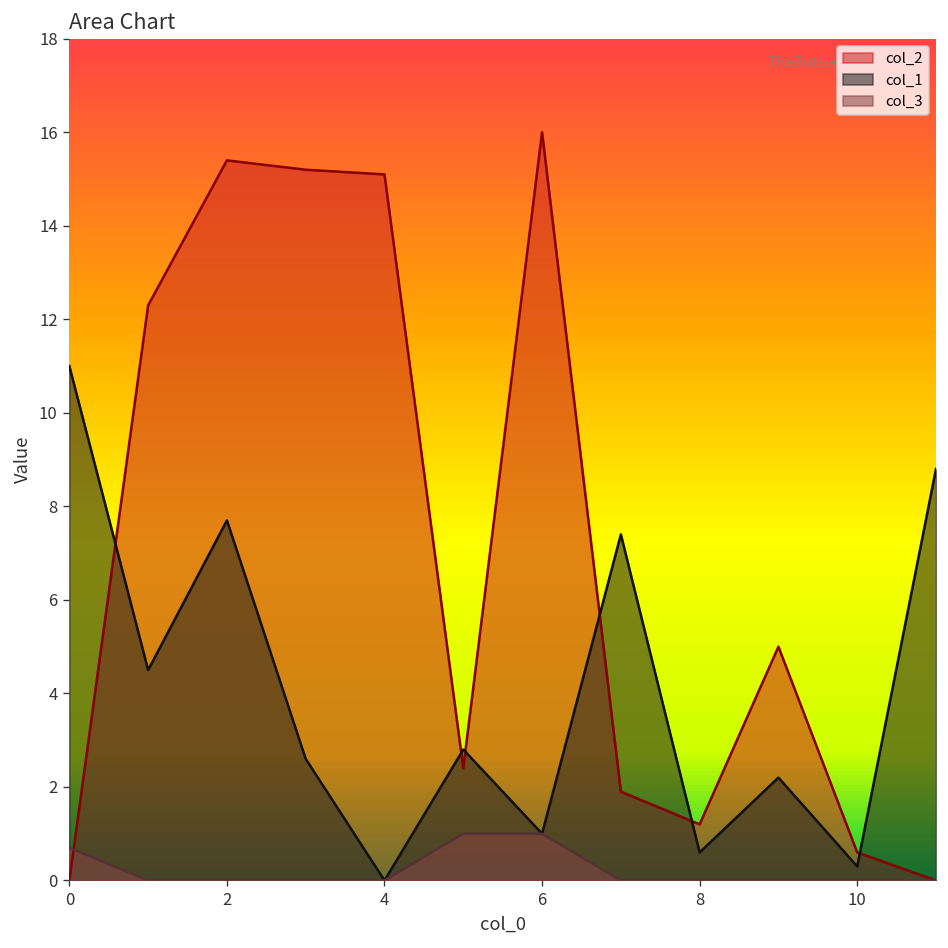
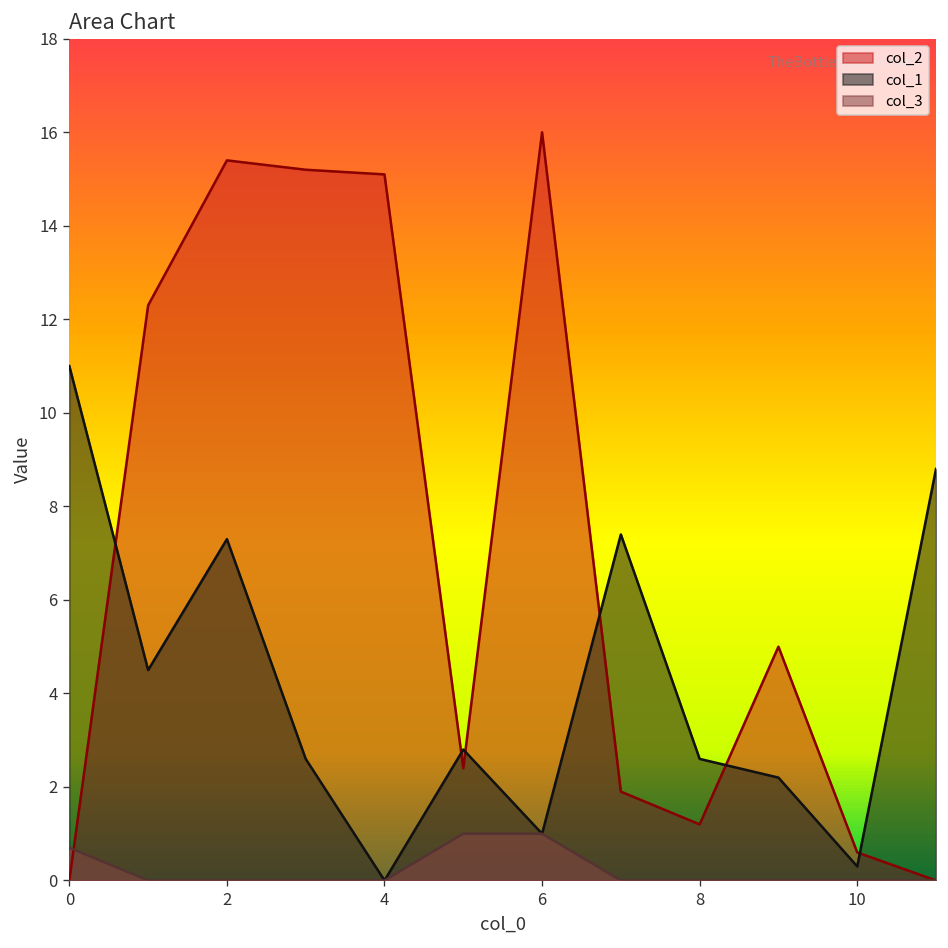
col_1, 2: 7.7 -> 7.3
col_1, 8: 0.6 -> 2.6
